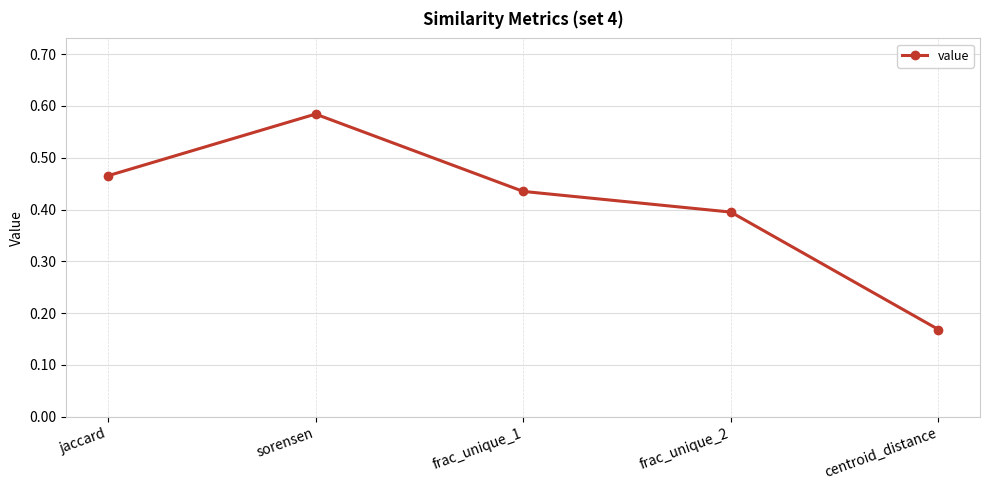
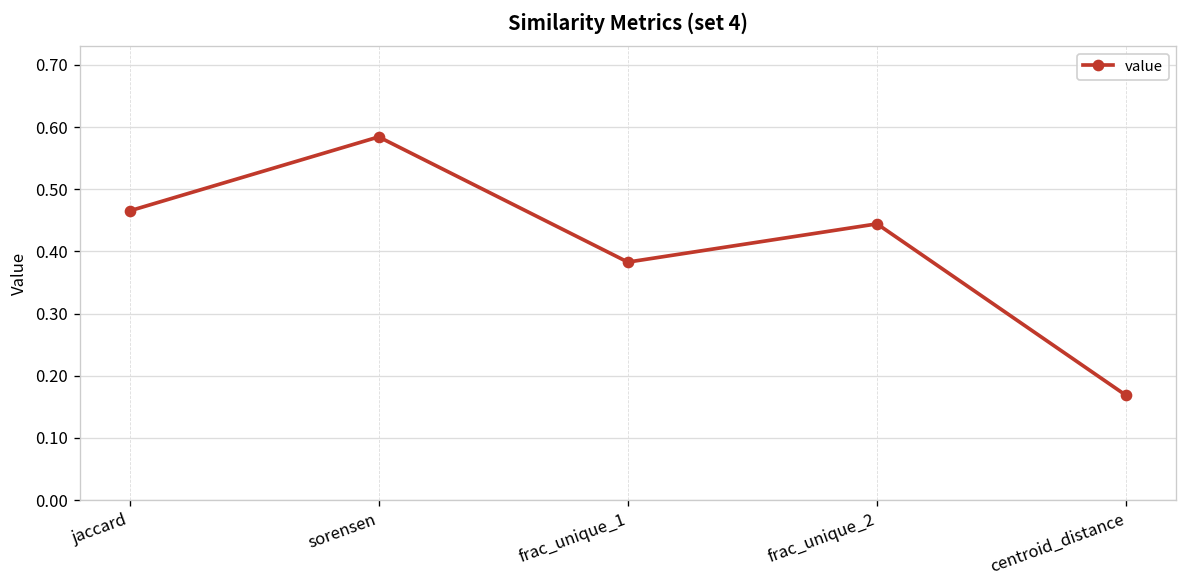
frac_unique_1: 0.44 -> 0.38
frac_unique_2: 0.40 -> 0.44
